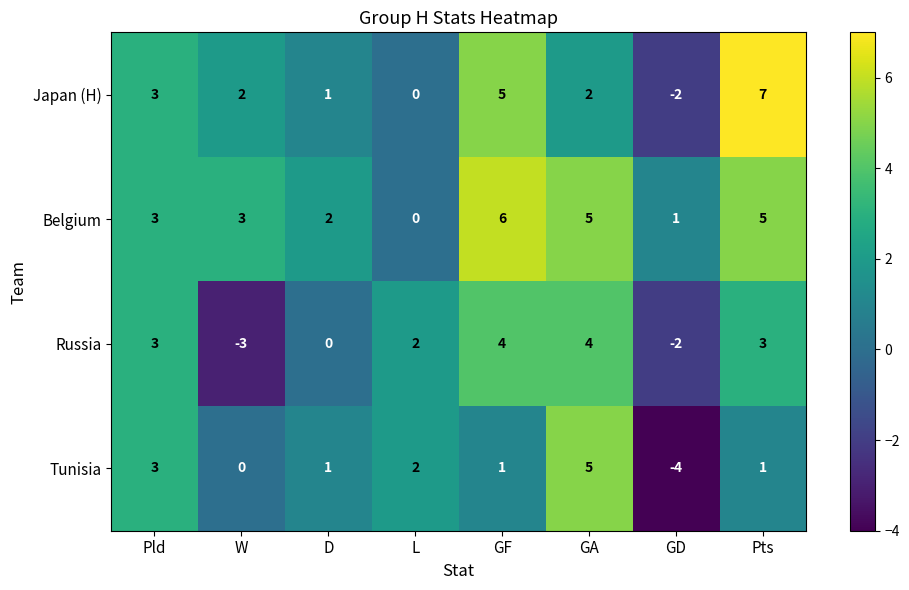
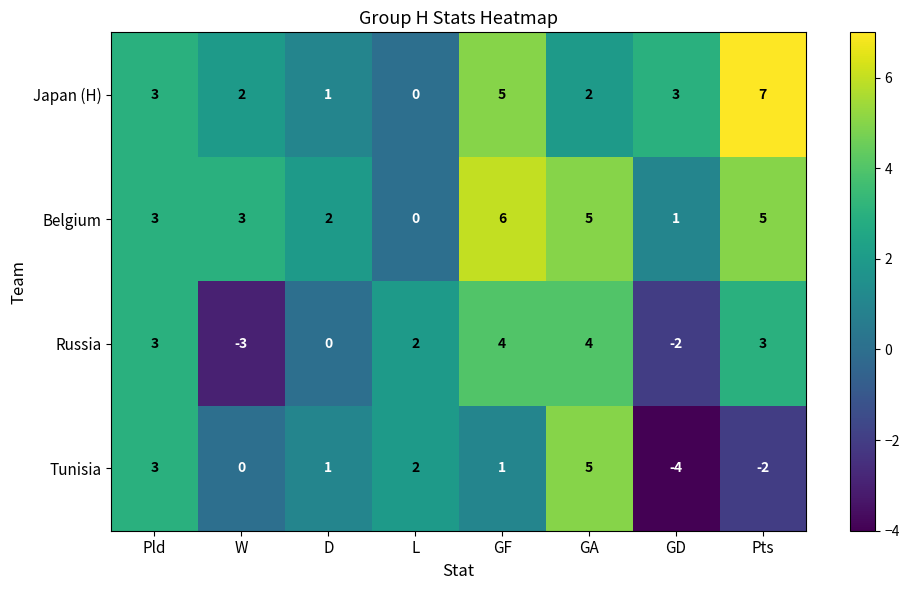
Japan (H), GD: -2 -> 3
Tunisia, Pts: 1 -> -2
